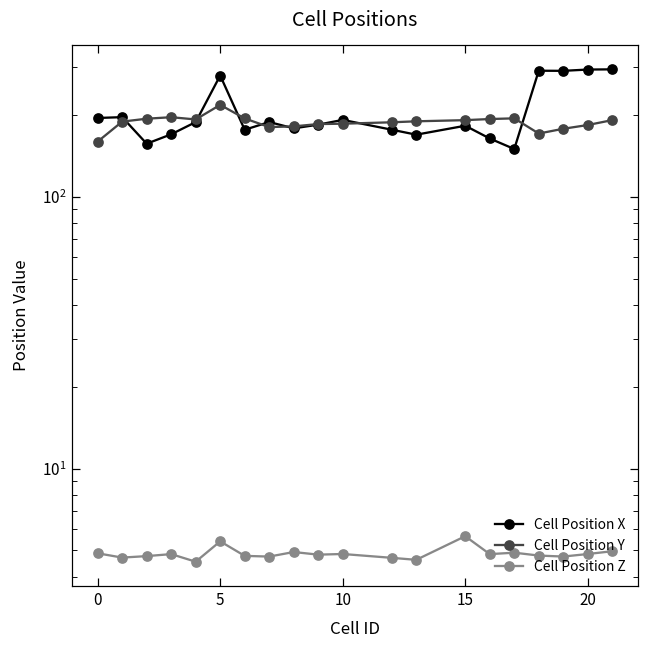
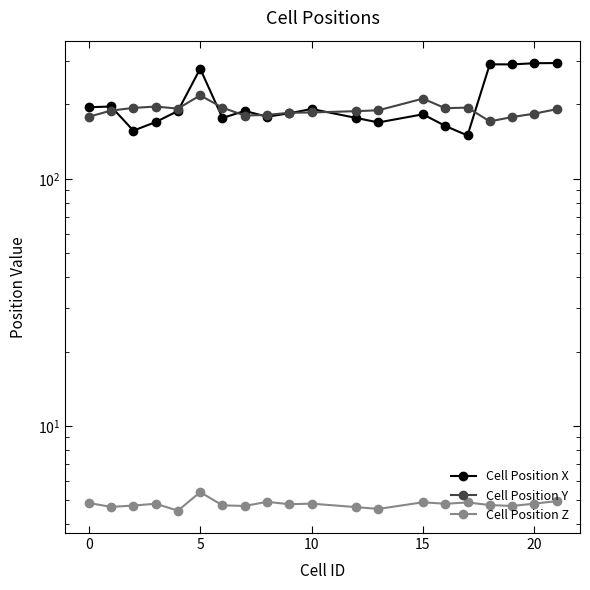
Cell Position Y, 0: 160 -> 180
Cell Position Y, 15: 190 -> 210
Cell Position Z, 15: 5.6 -> 4.9
